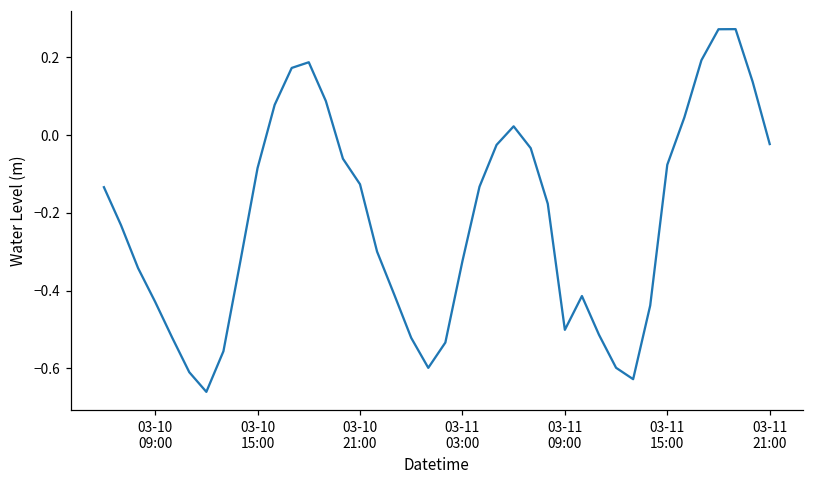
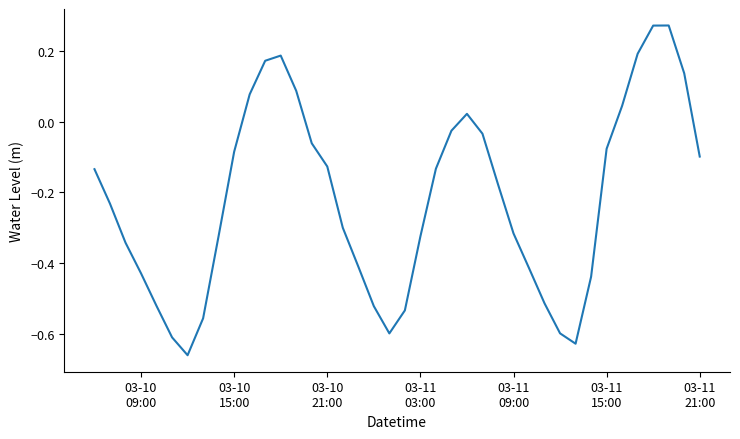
03-11 09:00: -0.50 -> -0.32
03-11 21:00: -0.02 -> -0.10
